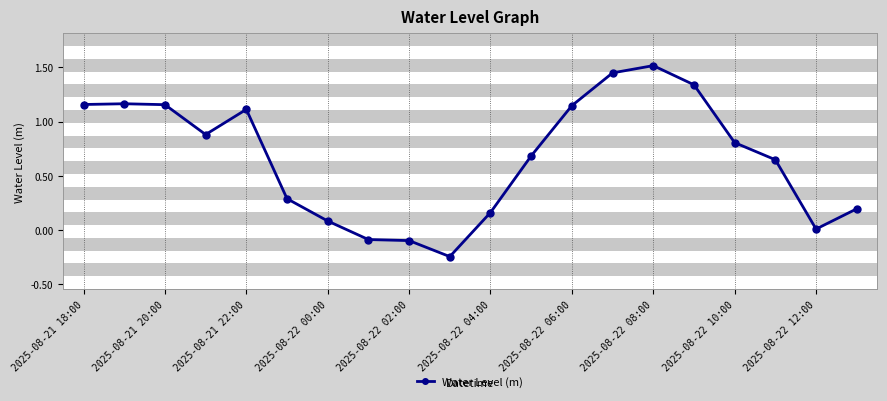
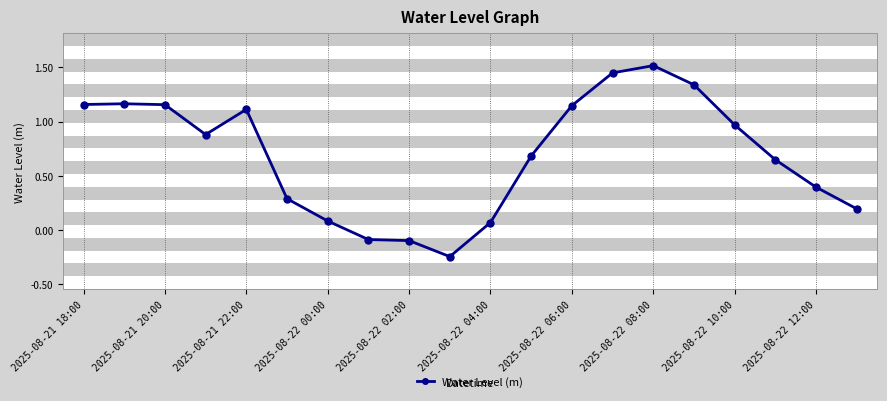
2025-08-22 04:00: 0.16 -> 0.07
2025-08-22 10:00: 0.80 -> 0.97
2025-08-22 12:00: 0.01 -> 0.39
